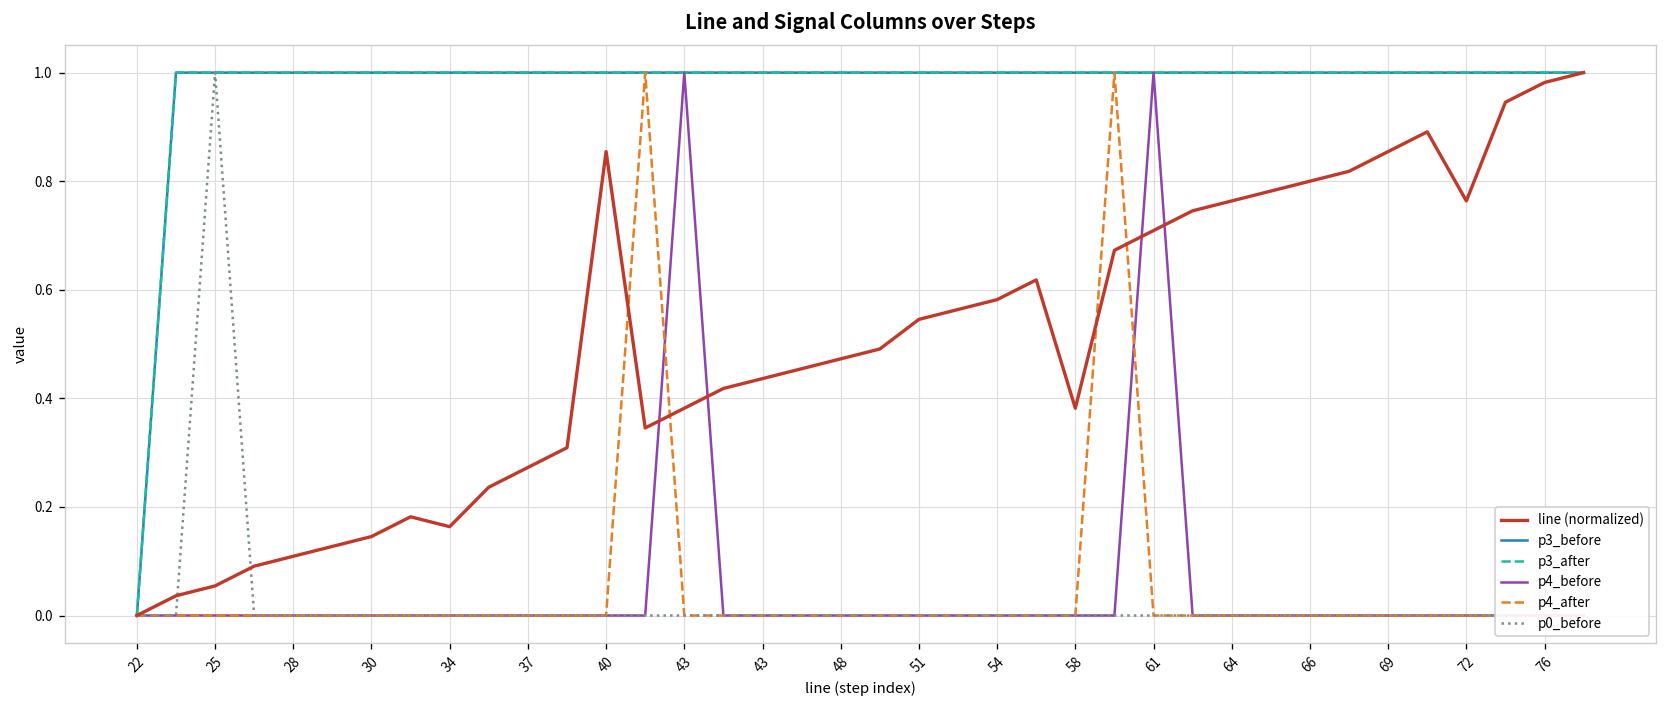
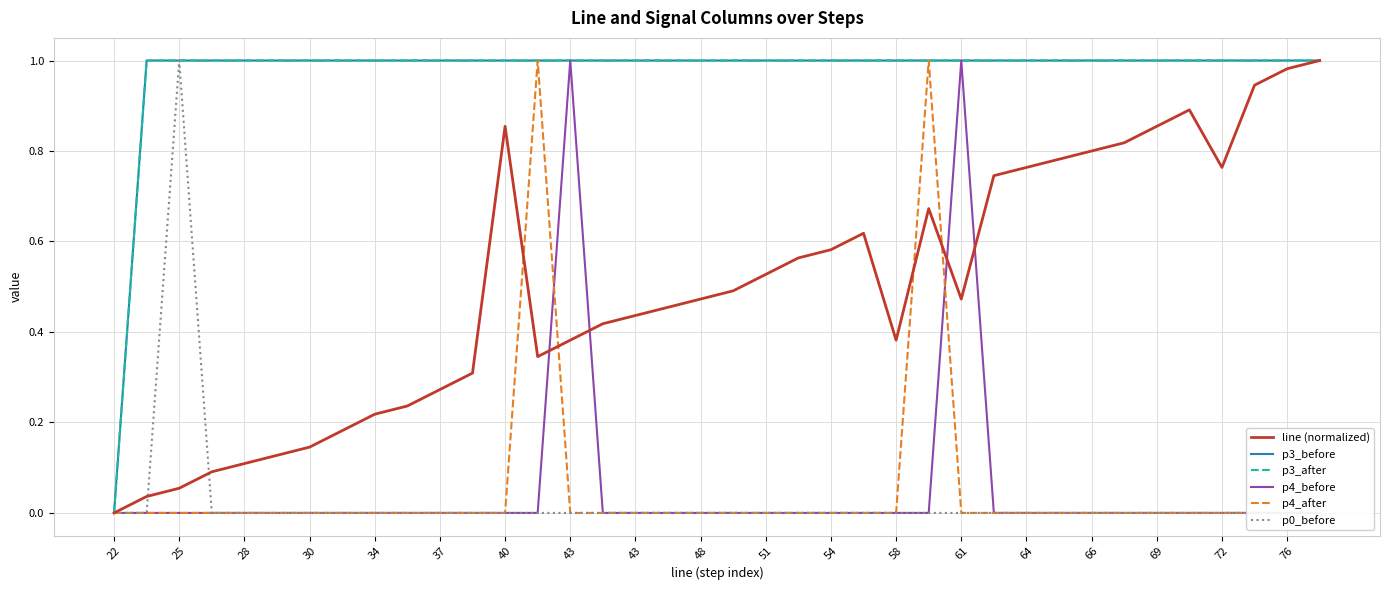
line (normalized), 34: 0.16 -> 0.22
line (normalized), 51: 0.55 -> 0.53
line (normalized), 61: 0.71 -> 0.47
